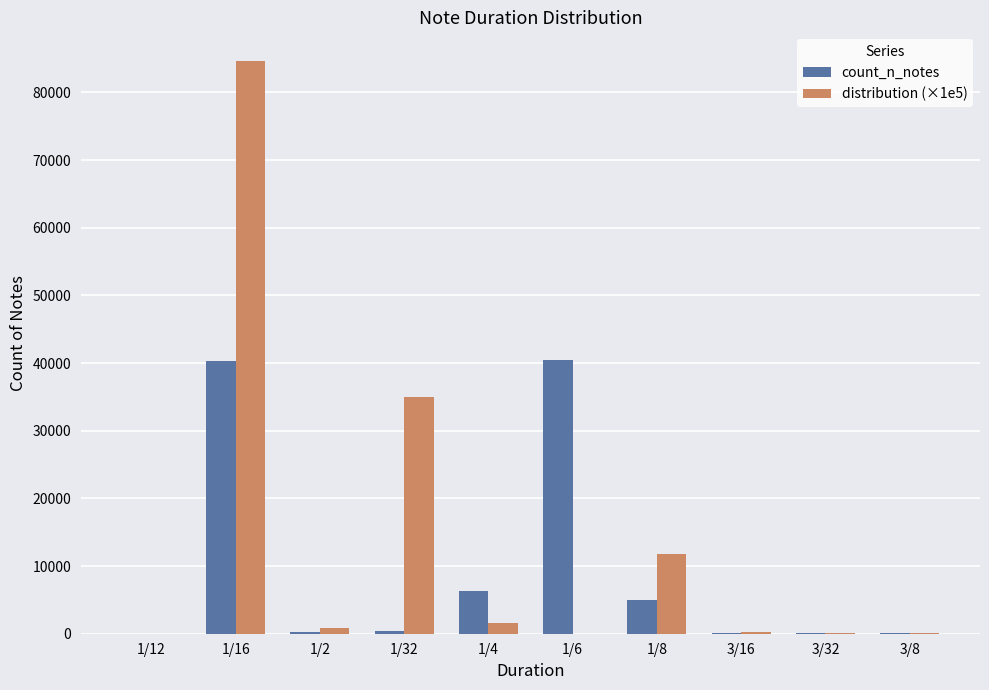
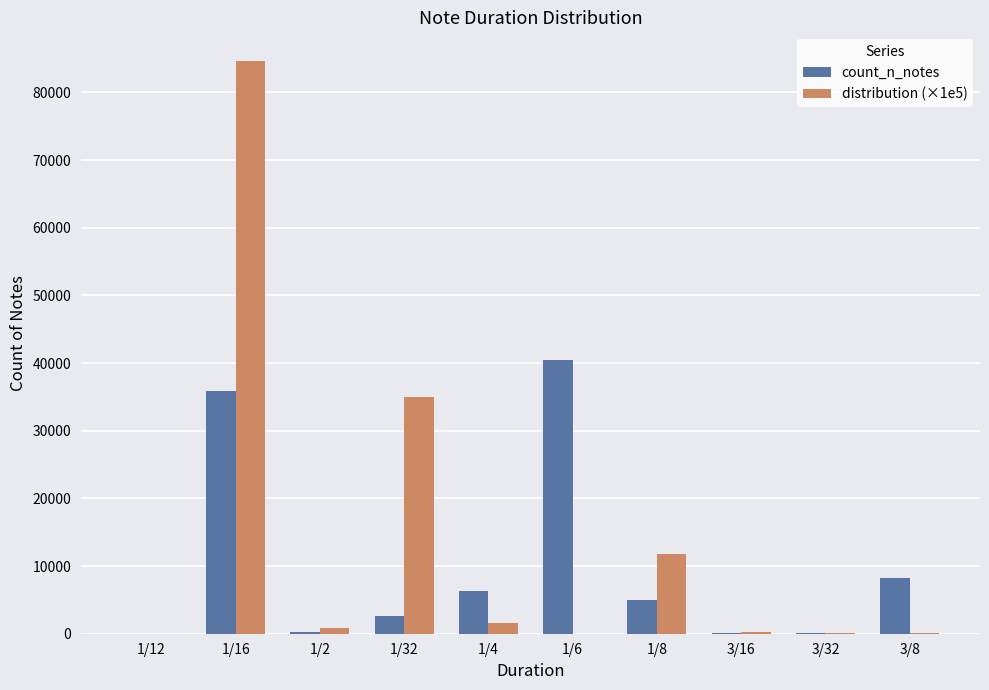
count_n_notes, 1/16: 40000 -> 36000
count_n_notes, 1/32: 0 -> 3000
count_n_notes, 3/8: 0 -> 8000
